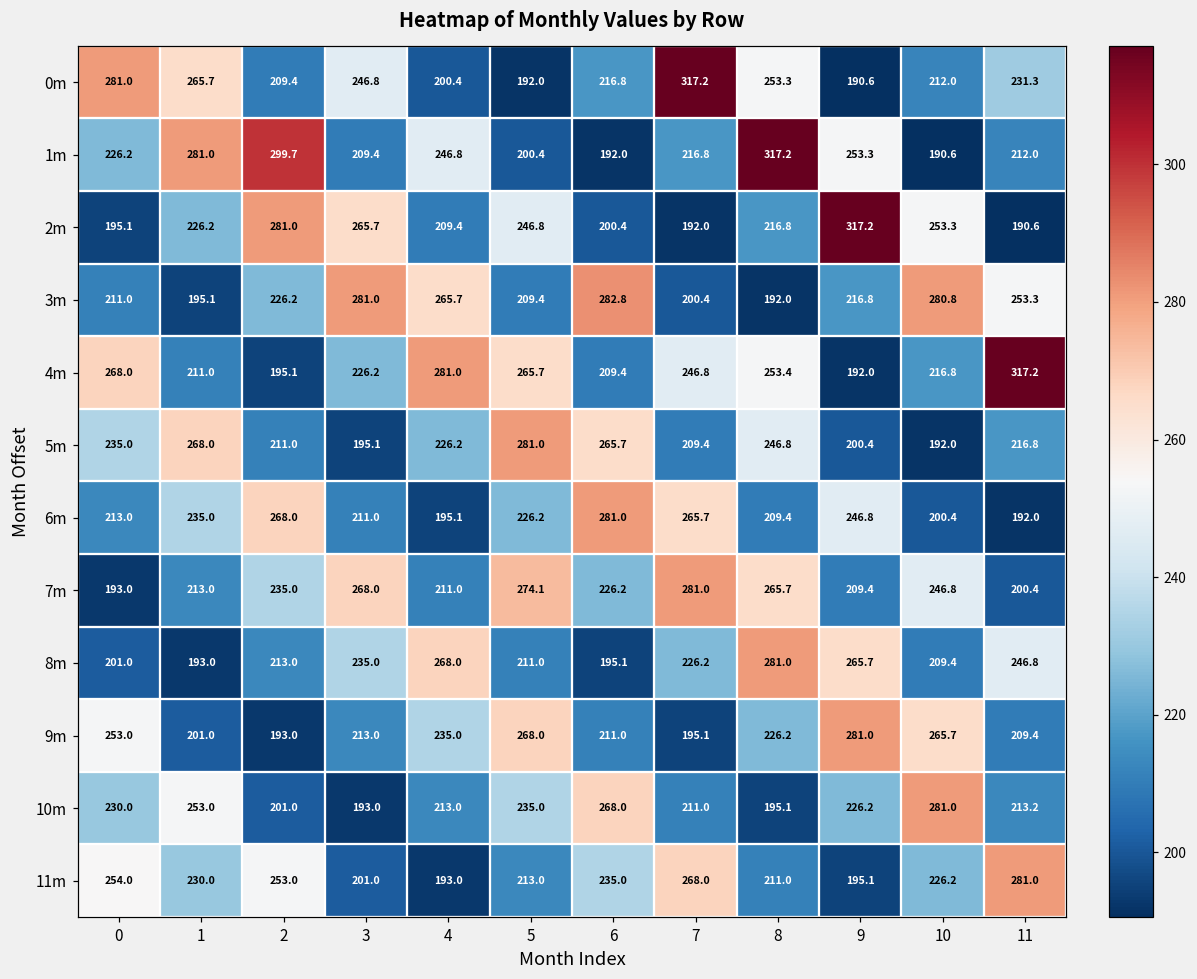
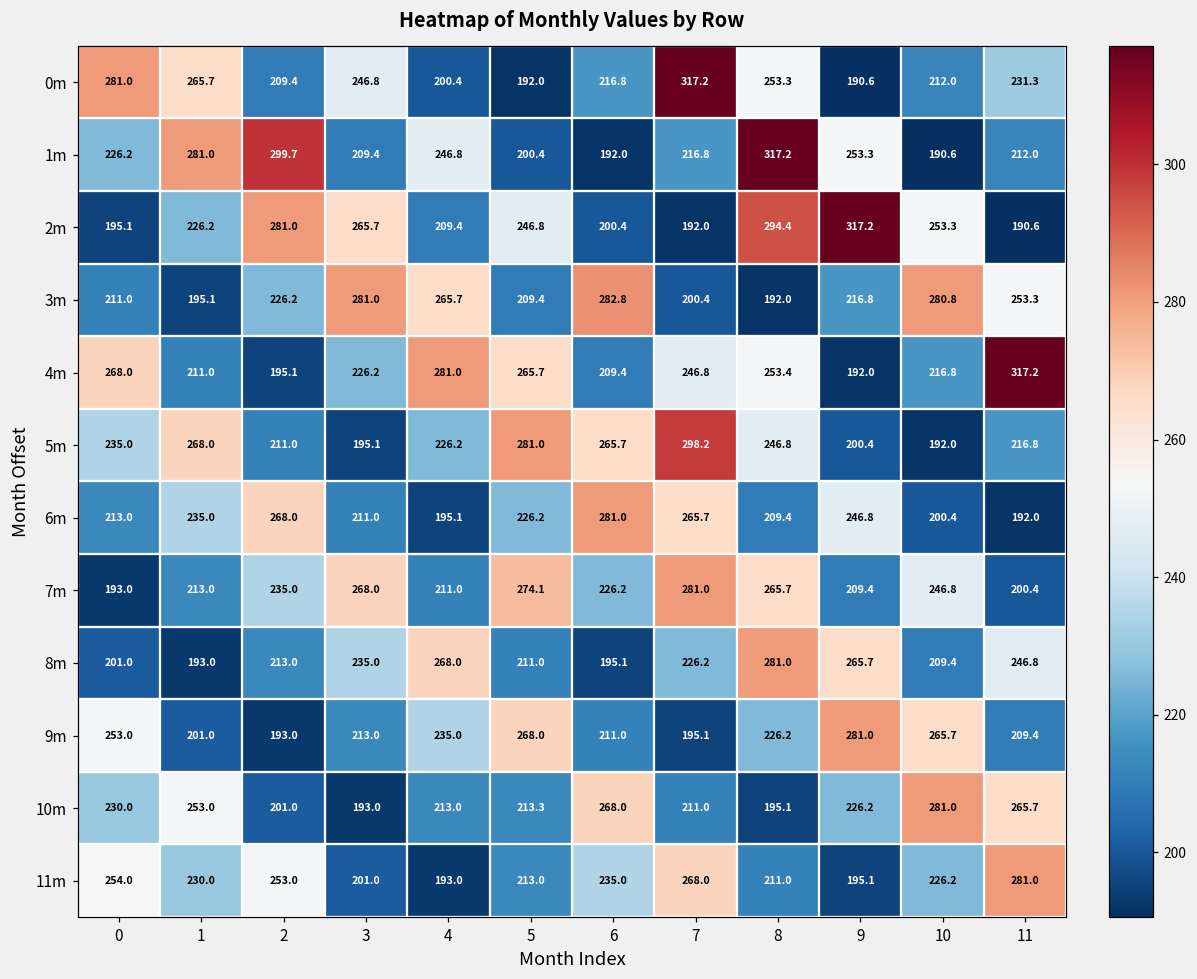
2m, 8: 216.8 -> 294.4
5m, 7: 209.4 -> 298.2
10m, 5: 235.0 -> 213.3
10m, 11: 213.2 -> 265.7
